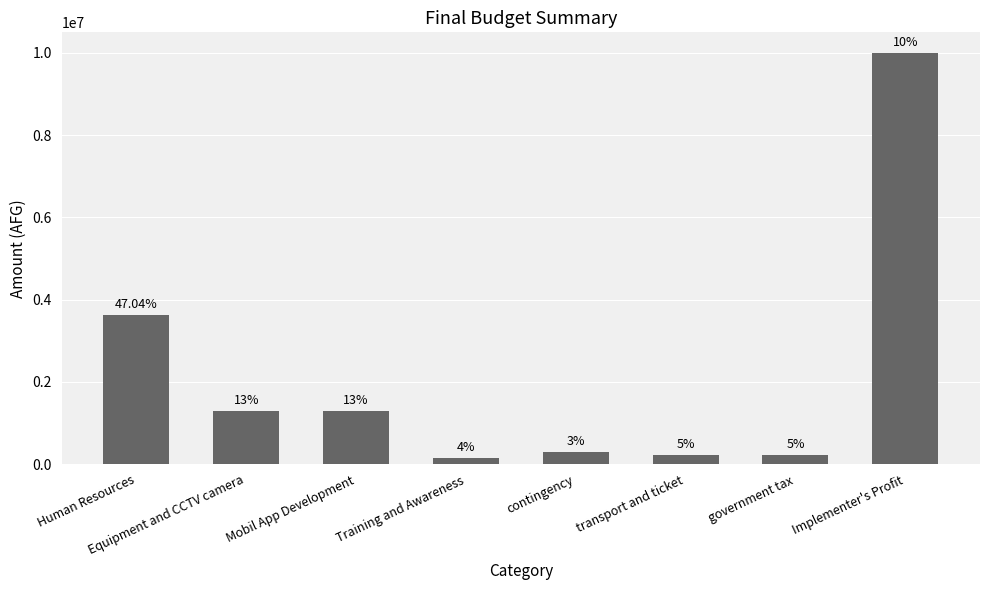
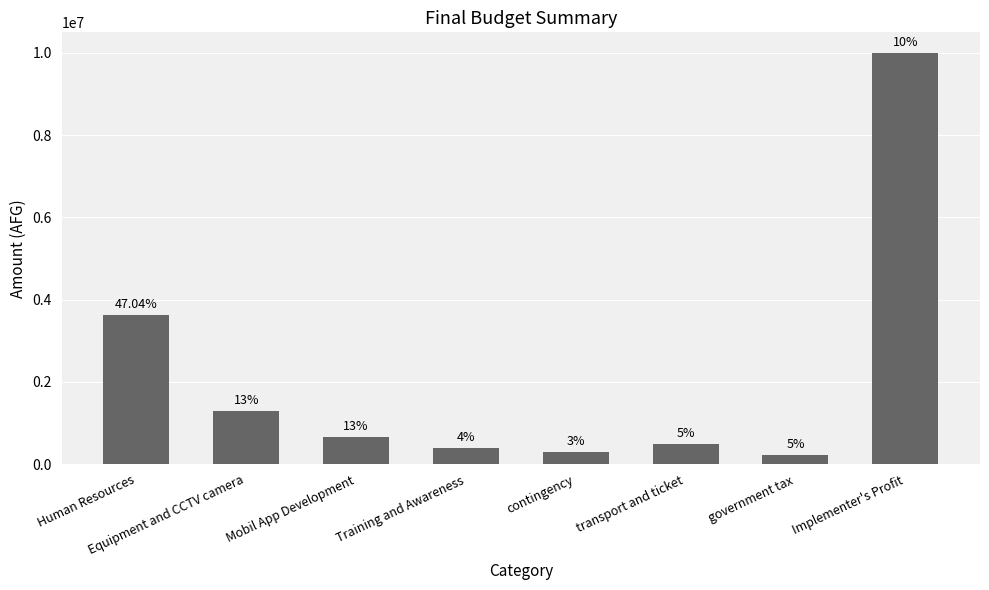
Mobil App Development: 1300000 -> 700000
Training and Awareness: 200000 -> 400000
transport and ticket: 200000 -> 500000
